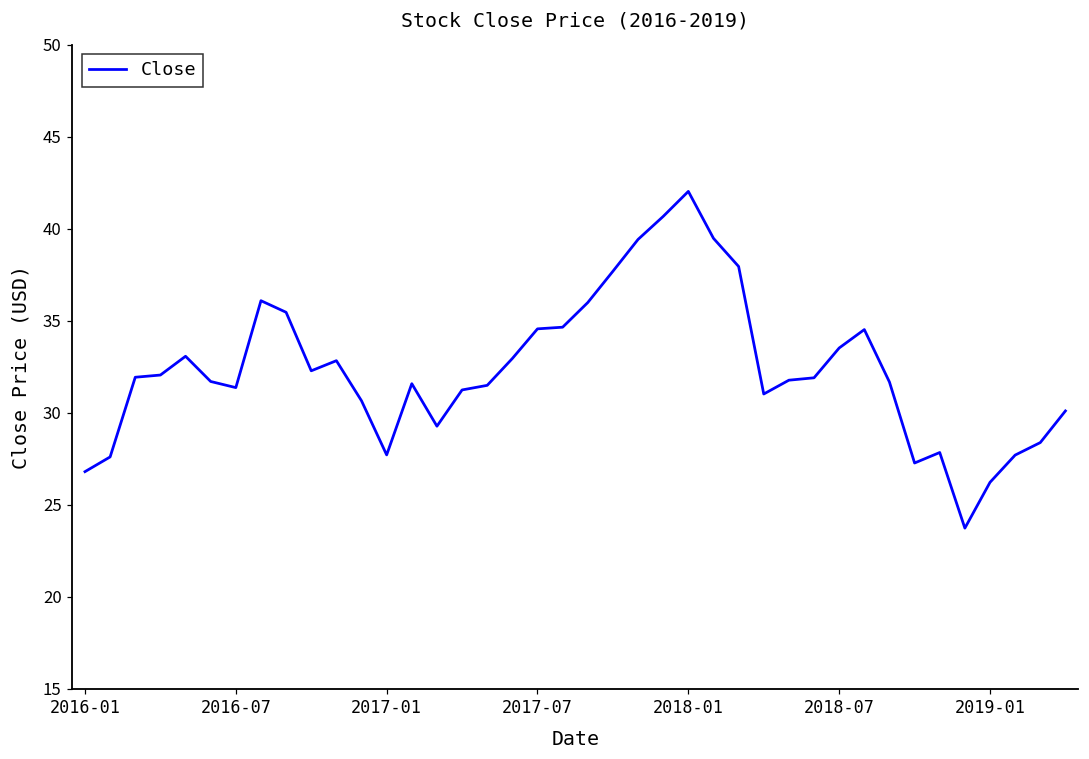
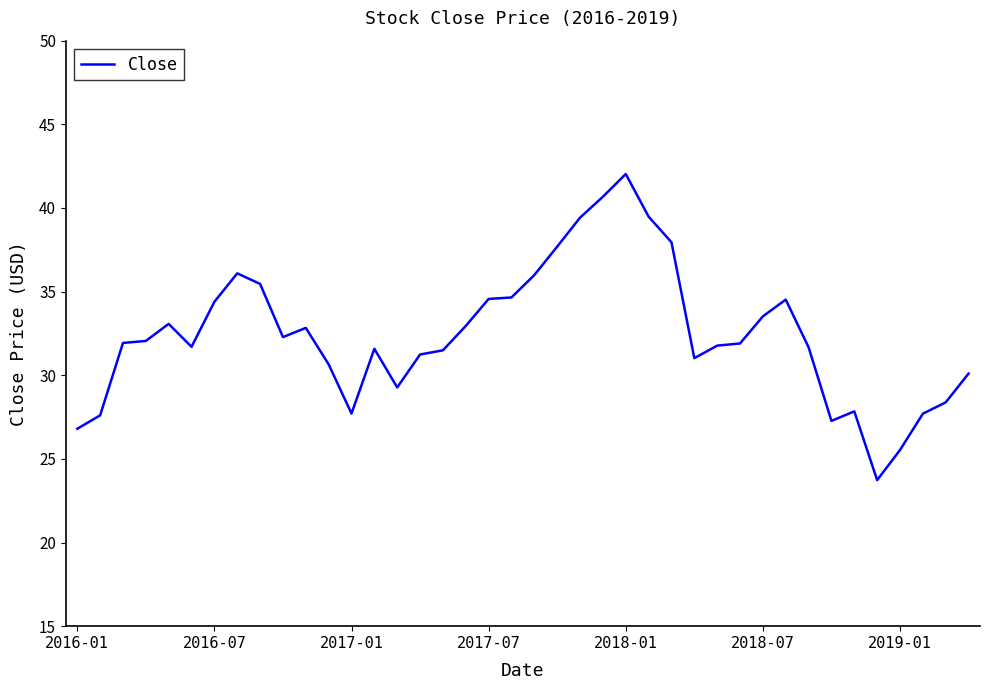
2016-07: 31.4 -> 34.4
2019-01: 26.2 -> 25.5
